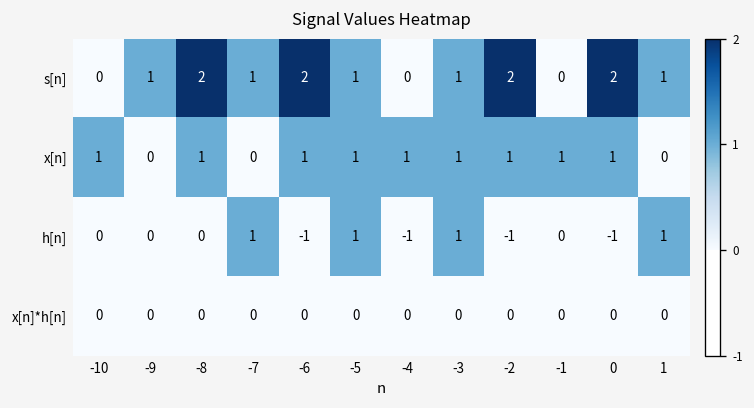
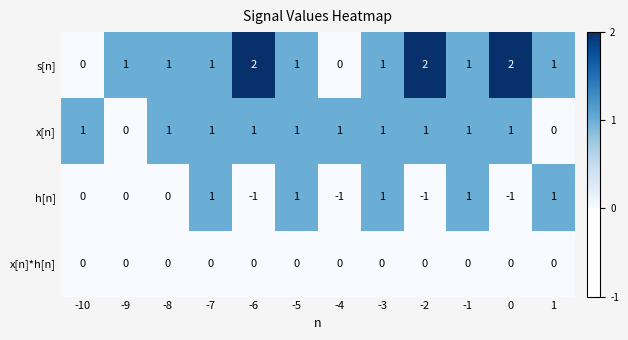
s[n], -8: 2 -> 1
s[n], -1: 0 -> 1
x[n], -7: 0 -> 1
h[n], -1: 0 -> 1
